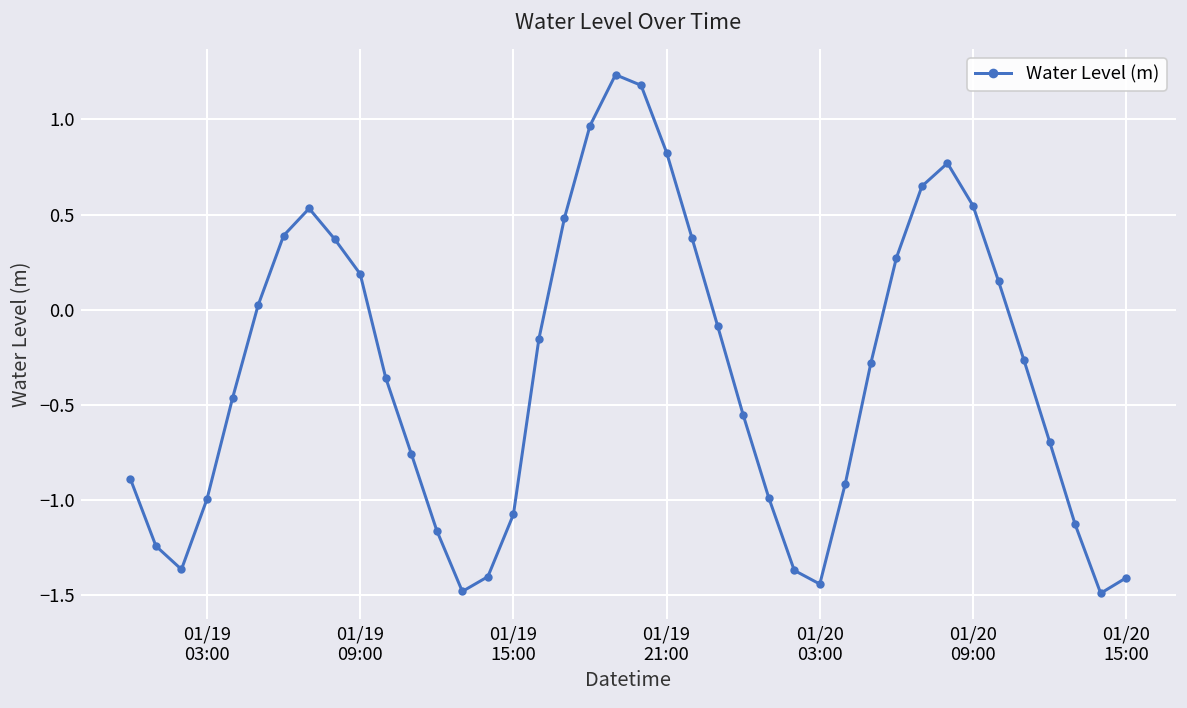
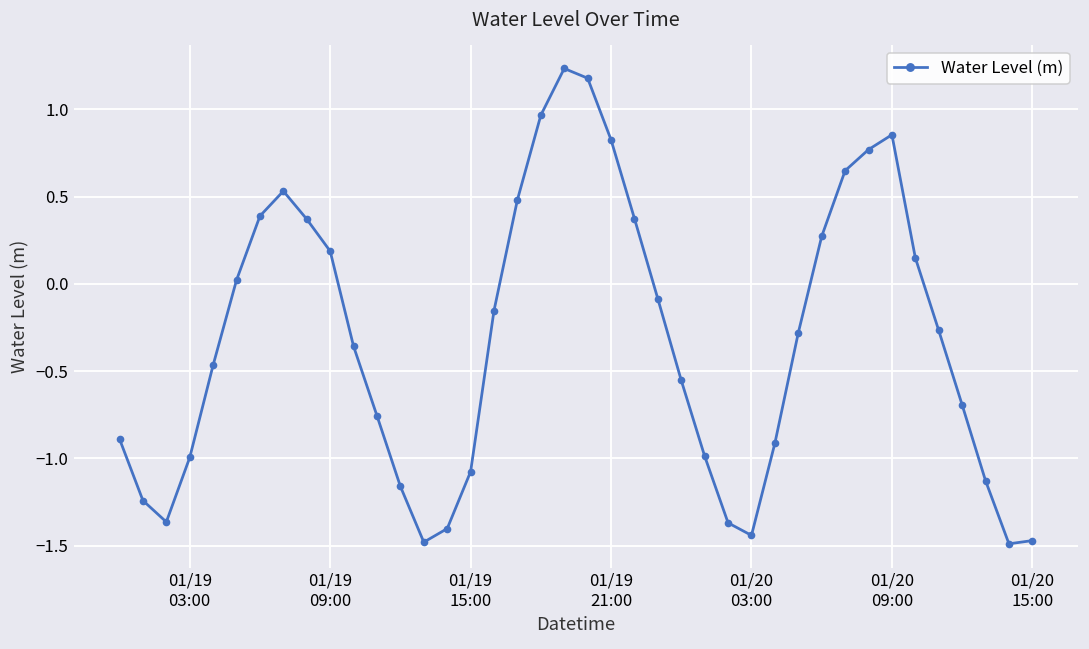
01/20 09:00: 0.55 -> 0.85
01/20 15:00: -1.41 -> -1.47
